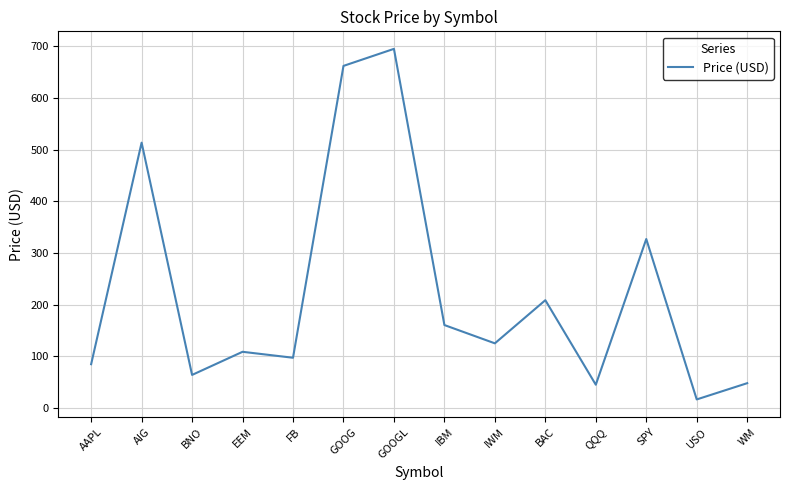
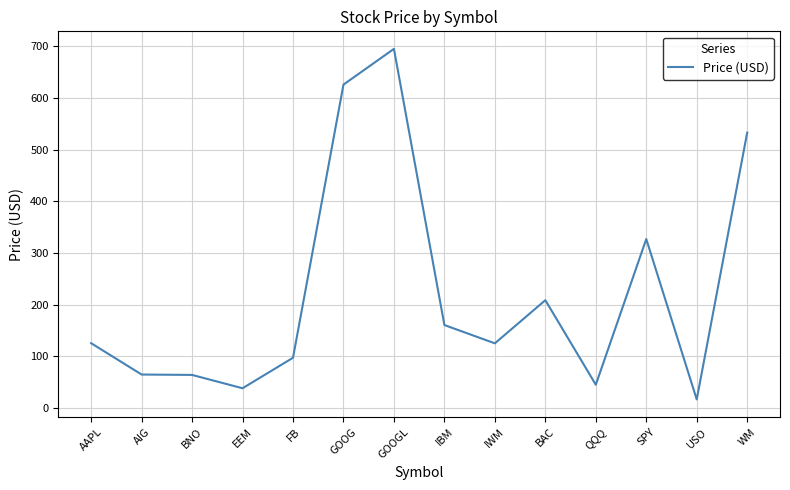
AAPL: 80 -> 130
AIG: 510 -> 60
EEM: 110 -> 40
GOOG: 660 -> 630
WM: 50 -> 530
